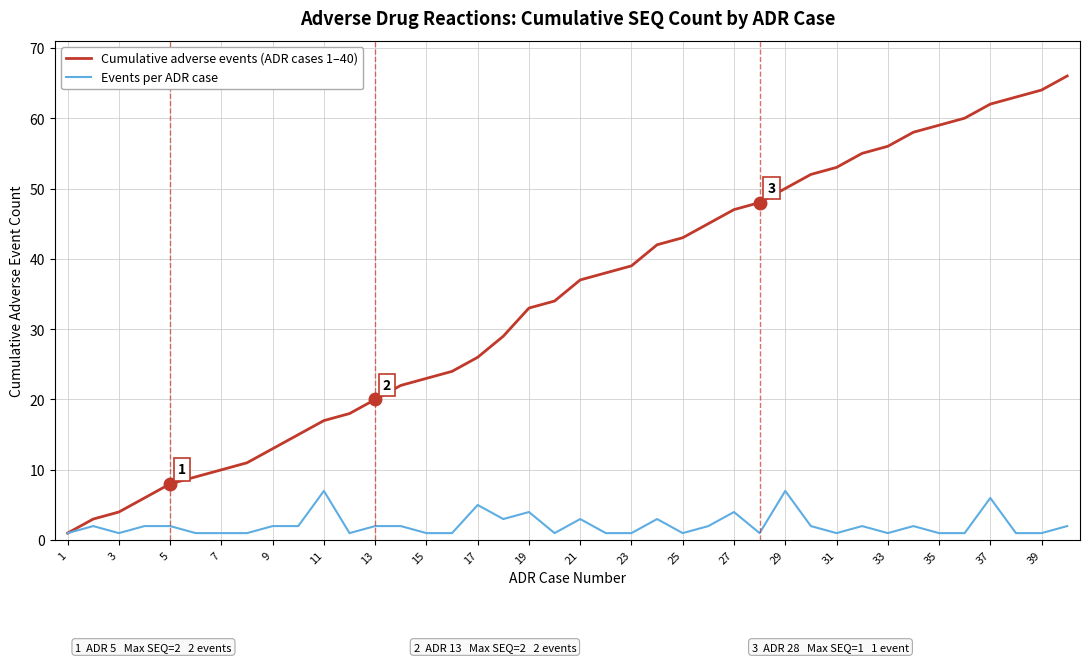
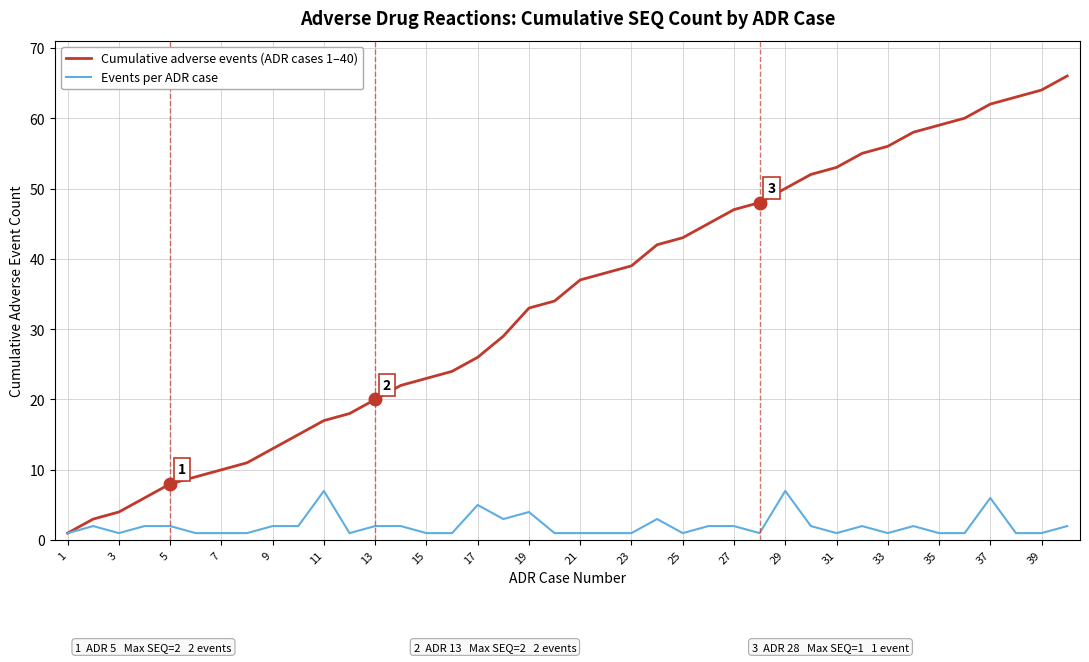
Events per ADR case, 21: 3 -> 1
Events per ADR case, 27: 4 -> 2
